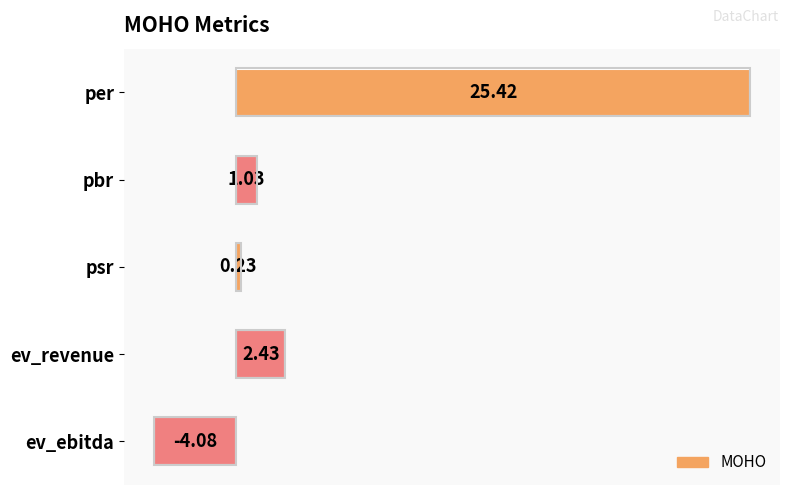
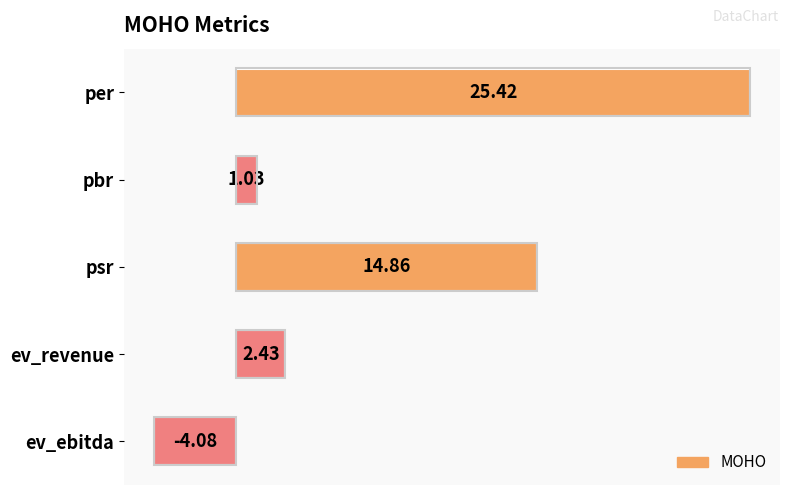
psr: 0.23 -> 14.86
